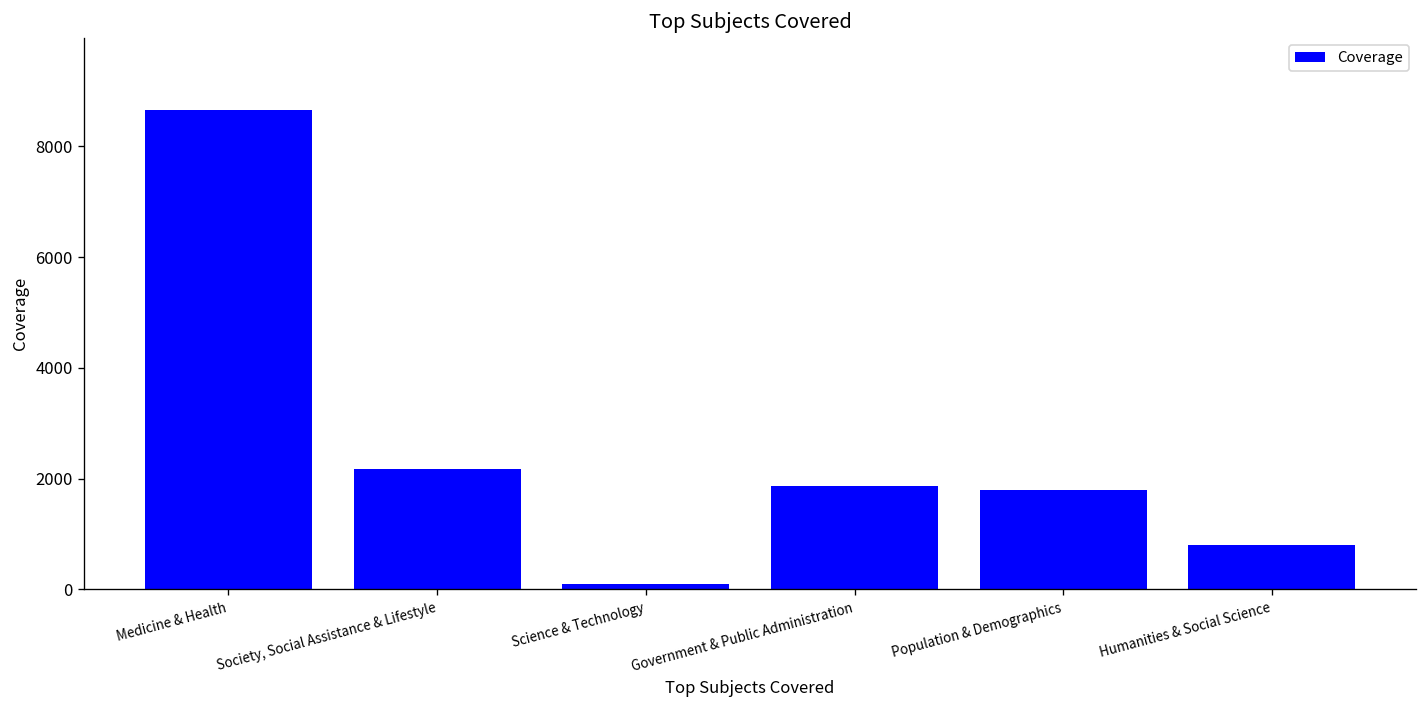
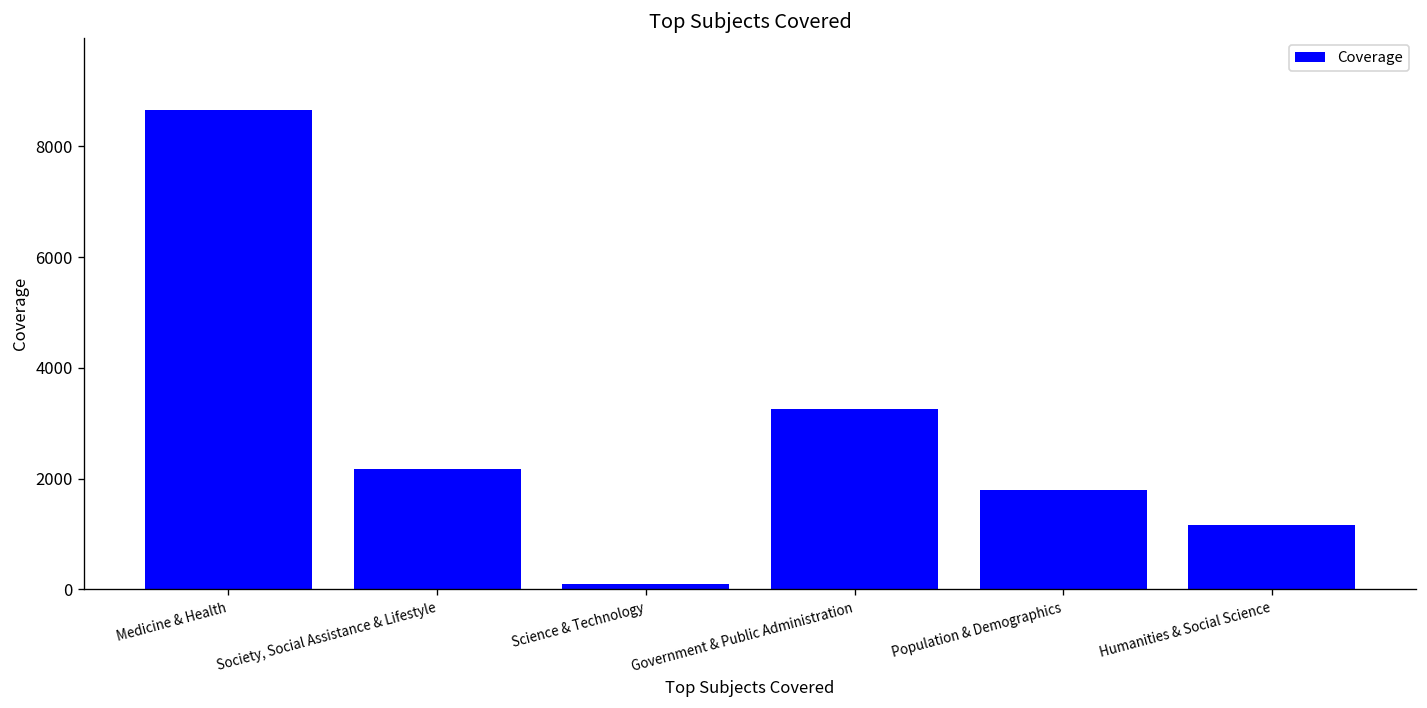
Government & Public Administration: 1900 -> 3300
Humanities & Social Science: 800 -> 1200
